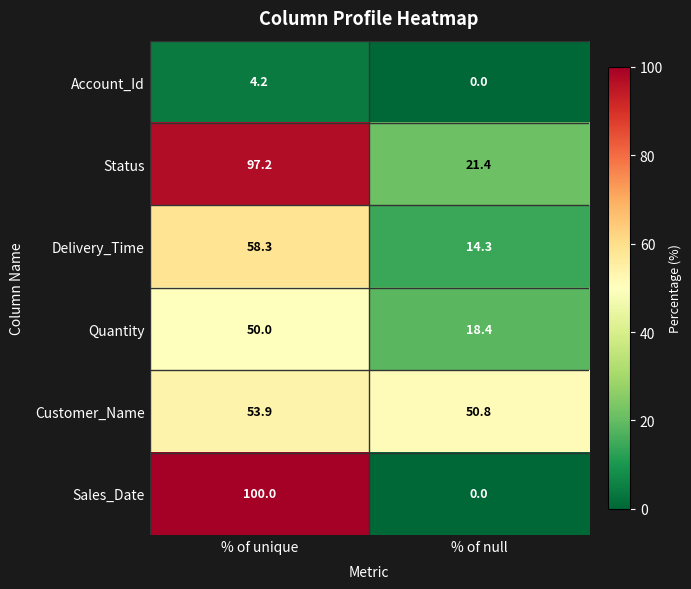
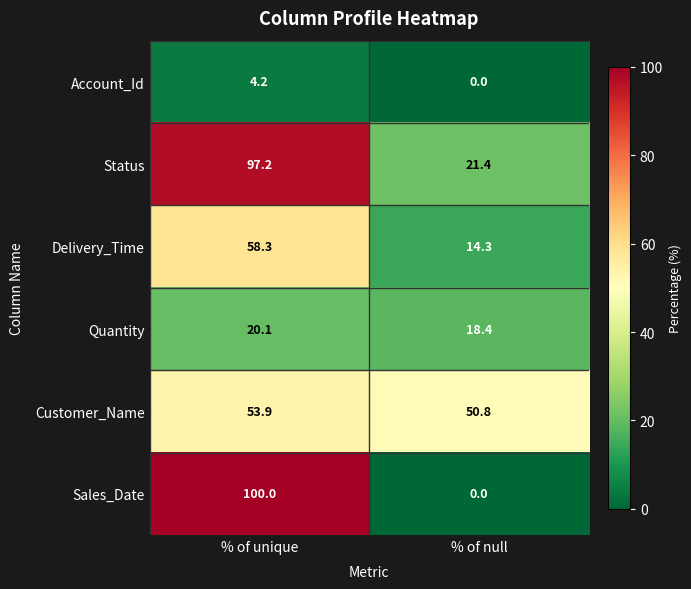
Quantity, % of unique: 50.0 -> 20.1
